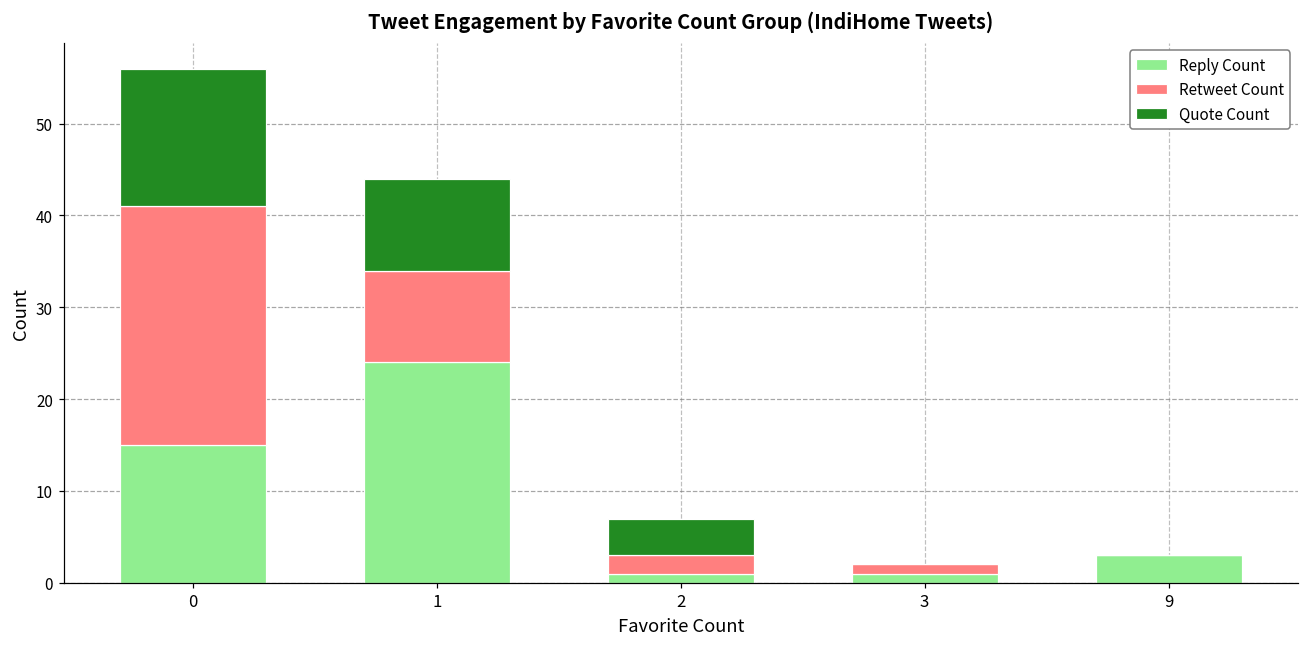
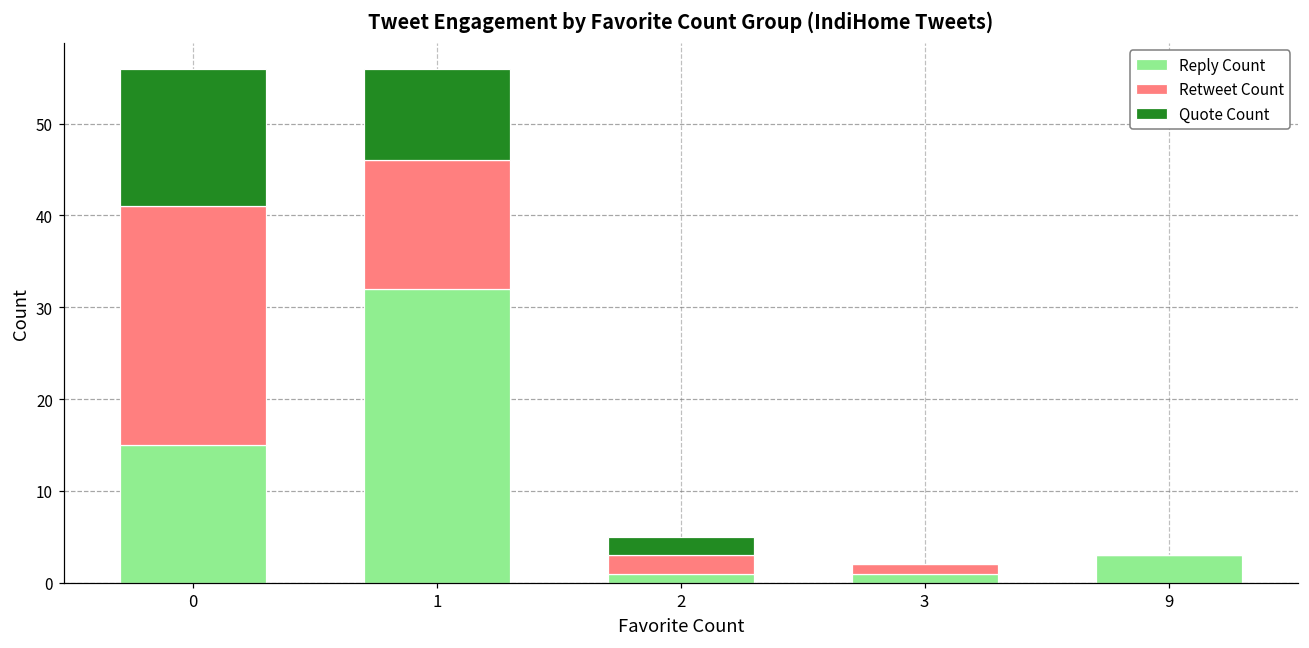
Reply Count, 1: 24 -> 32
Retweet Count, 1: 10 -> 14
Quote Count, 2: 4 -> 2
